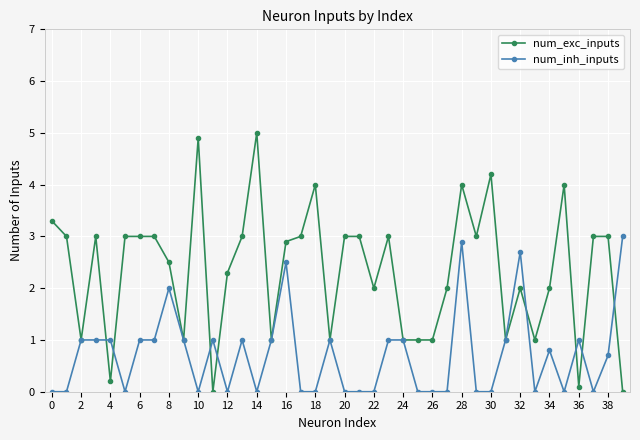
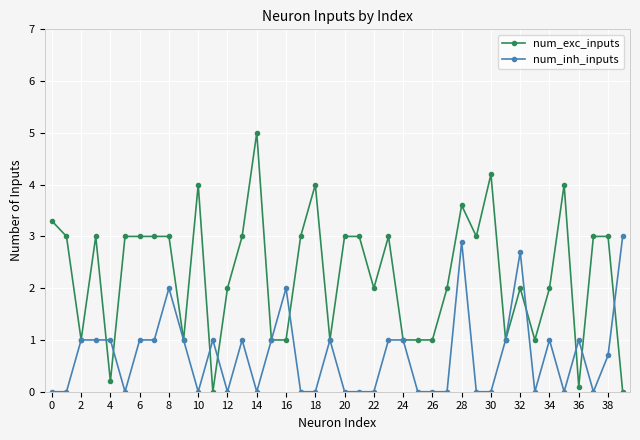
num_exc_inputs, 8: 2.5 -> 3.0
num_exc_inputs, 10: 4.9 -> 4.0
num_exc_inputs, 12: 2.3 -> 2.0
num_exc_inputs, 16: 2.9 -> 1.0
num_inh_inputs, 16: 2.5 -> 2.0
num_exc_inputs, 28: 4.0 -> 3.6
num_inh_inputs, 34: 0.8 -> 1.0
